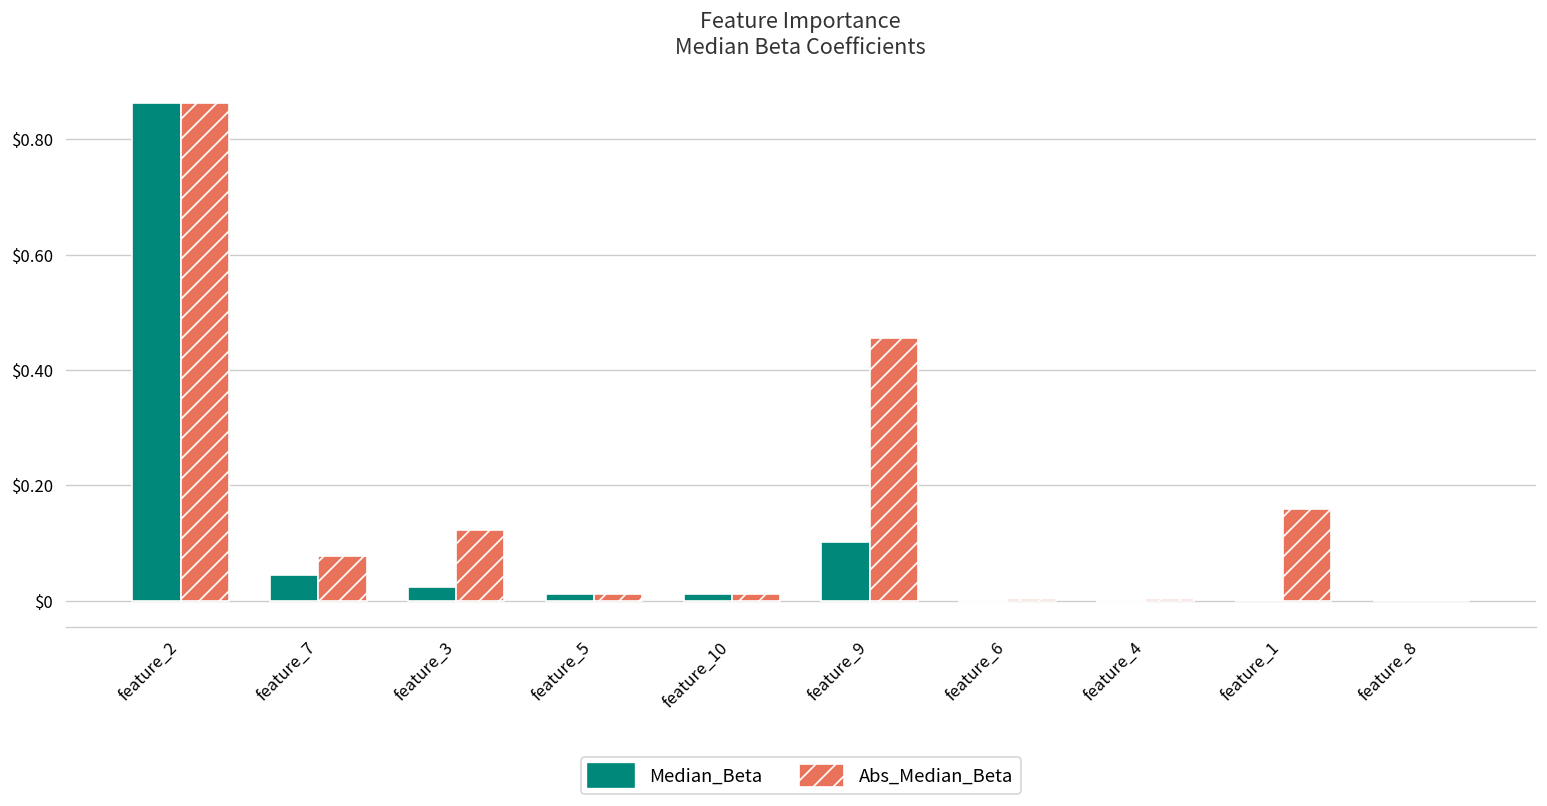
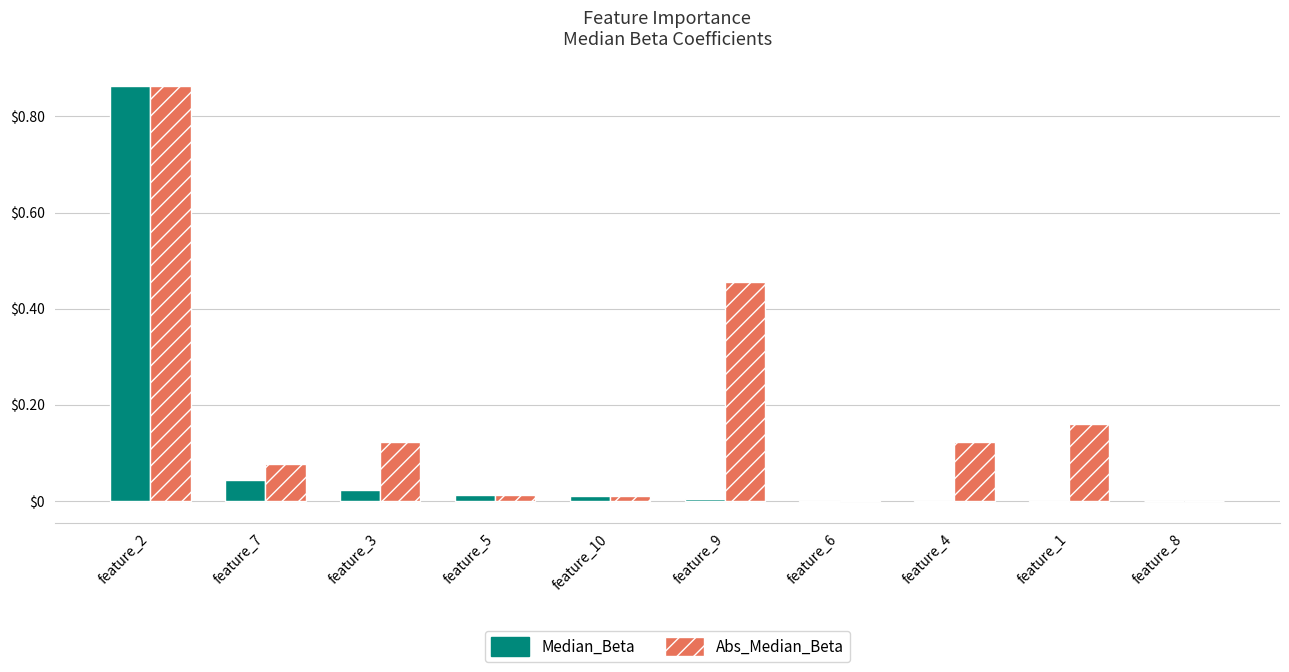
Median_Beta, feature_9: $0.10 -> $0.00
Abs_Median_Beta, feature_4: $0.00 -> $0.12
